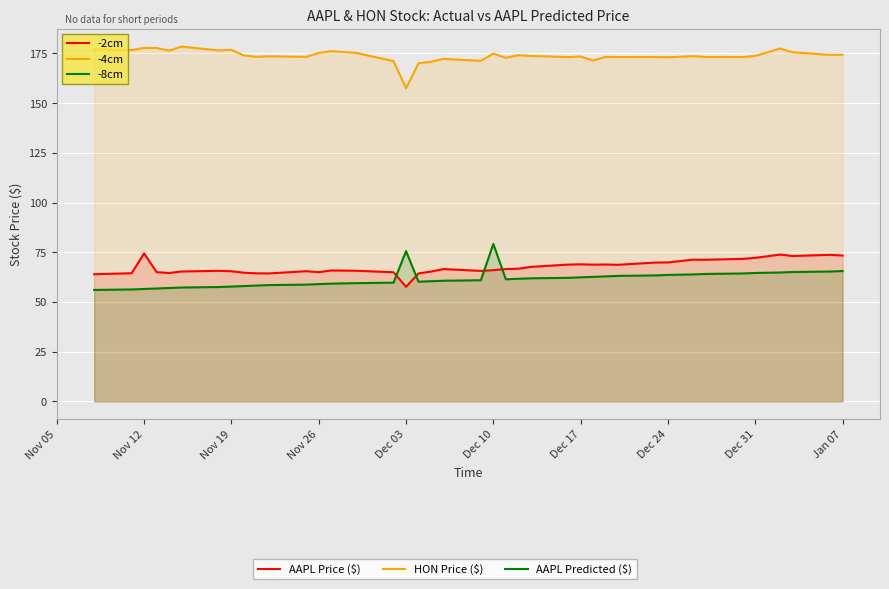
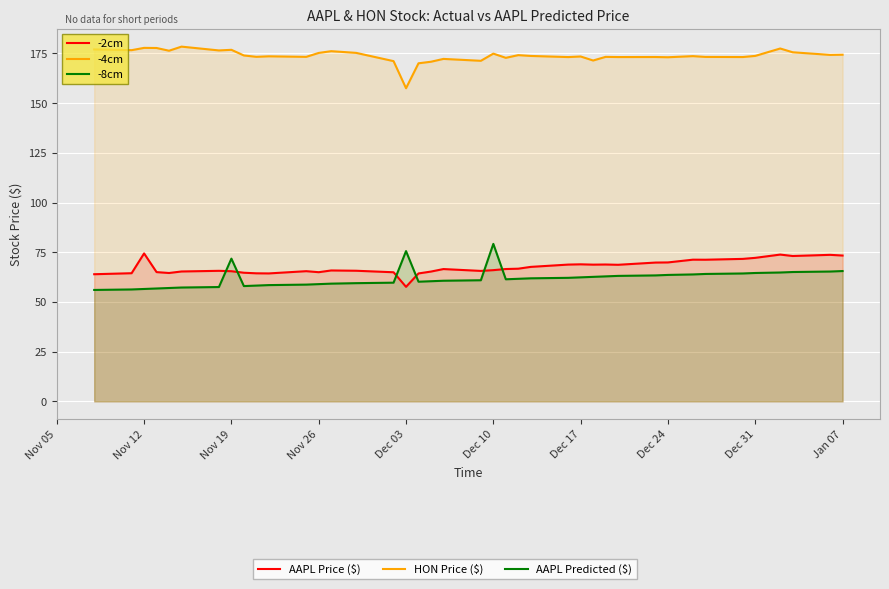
-8cm, Nov 19: 58 -> 72
